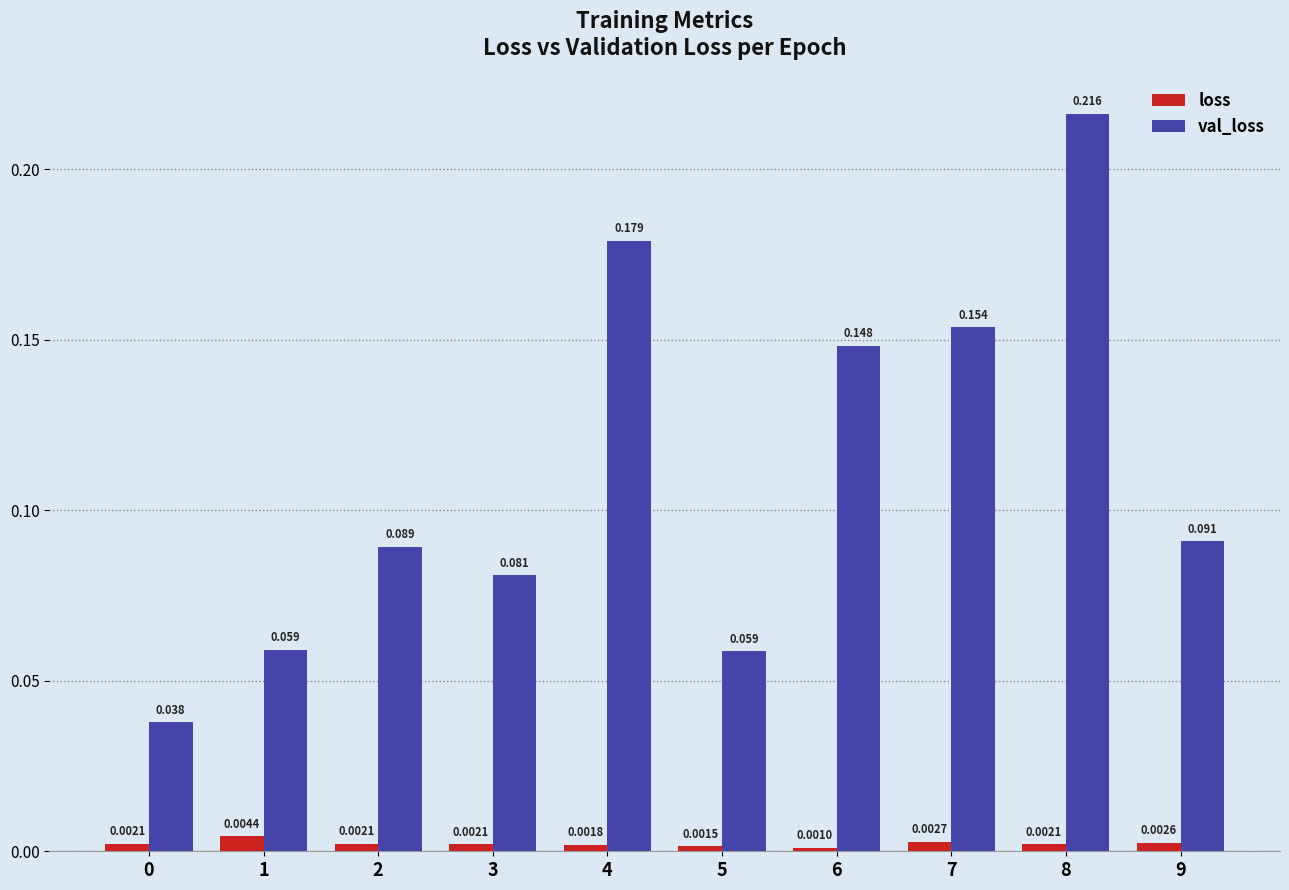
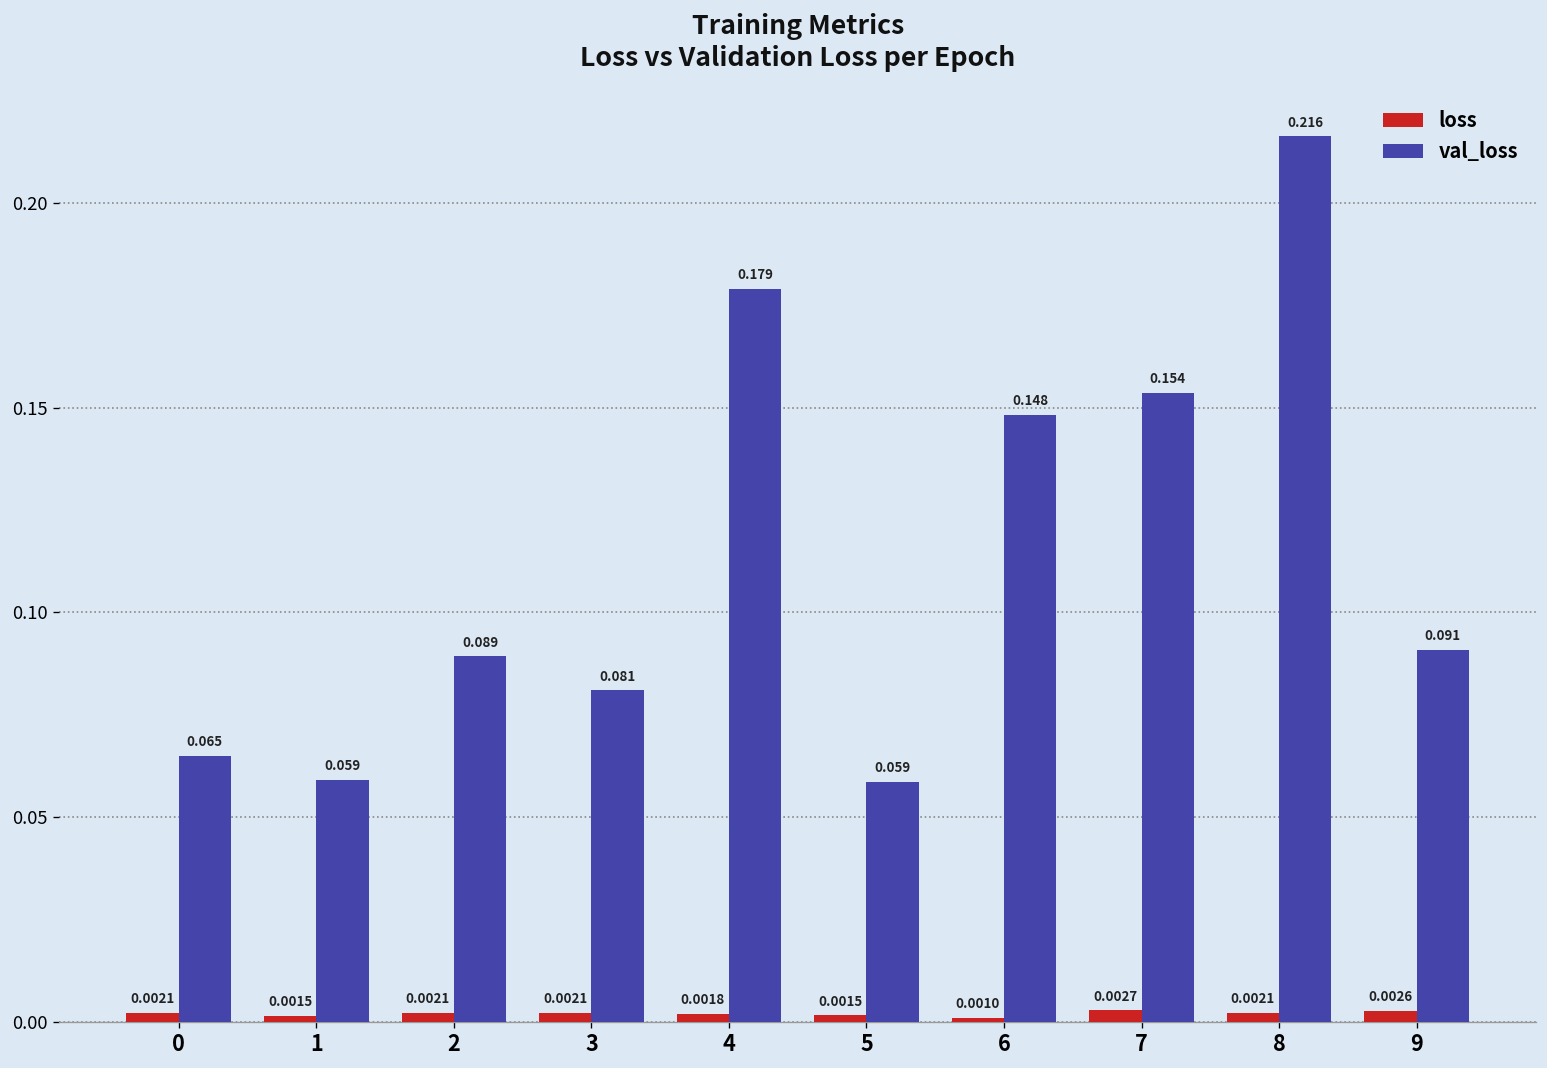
val_loss, 0: 0.038 -> 0.065
loss, 1: 0.0044 -> 0.0015
